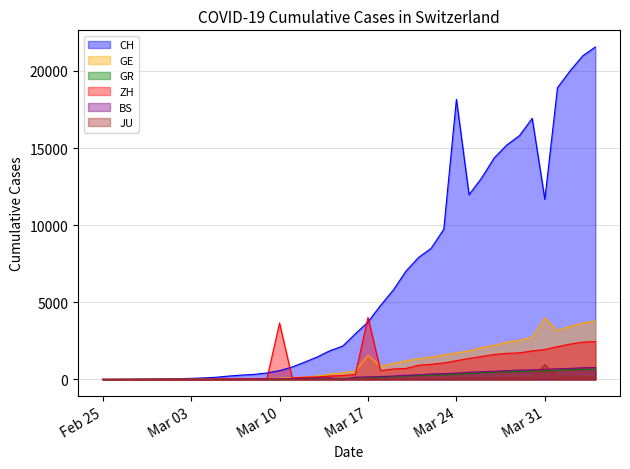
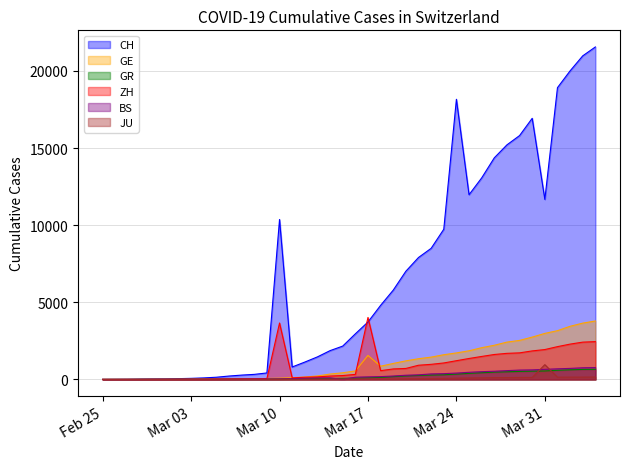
CH, Mar 10: 600 -> 10400
GE, Mar 31: 4000 -> 3000
